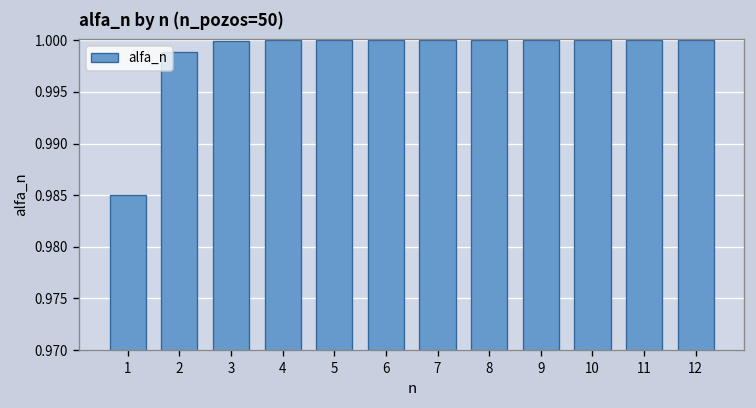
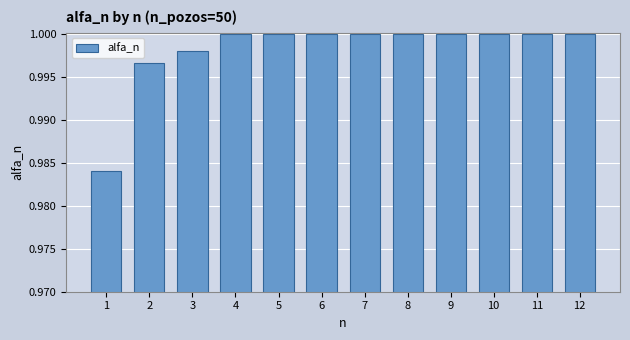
1: 0.985 -> 0.984
2: 0.999 -> 0.997
3: 1.000 -> 0.998
